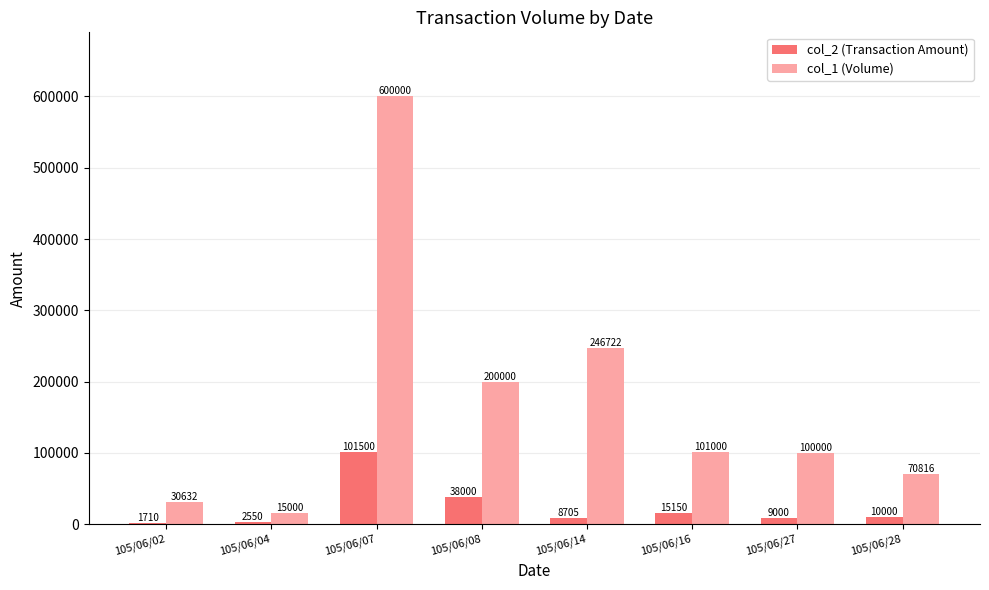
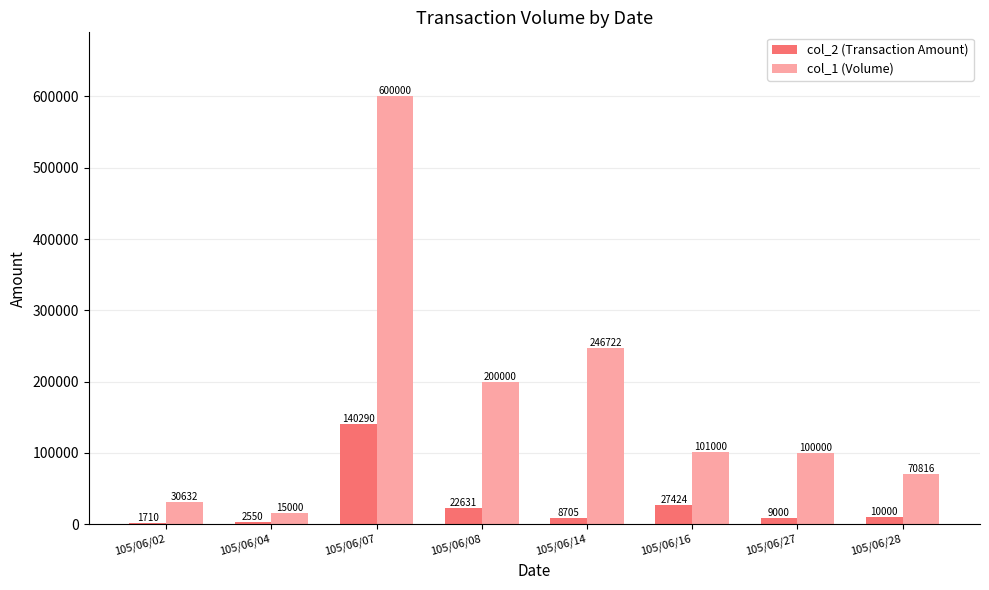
col_2 (Transaction Amount), 105/06/07: 101500 -> 140290
col_2 (Transaction Amount), 105/06/08: 38000 -> 22631
col_2 (Transaction Amount), 105/06/16: 15150 -> 27424
